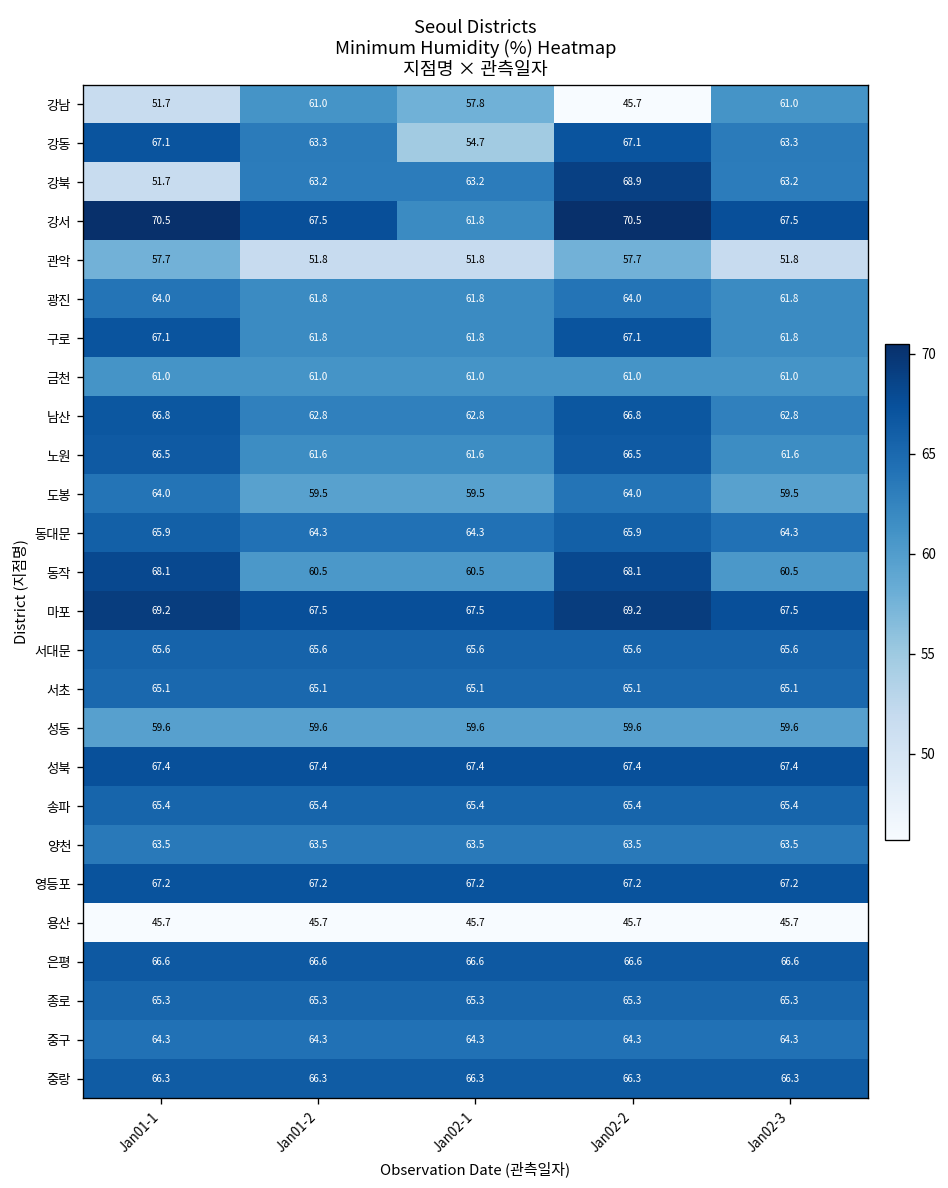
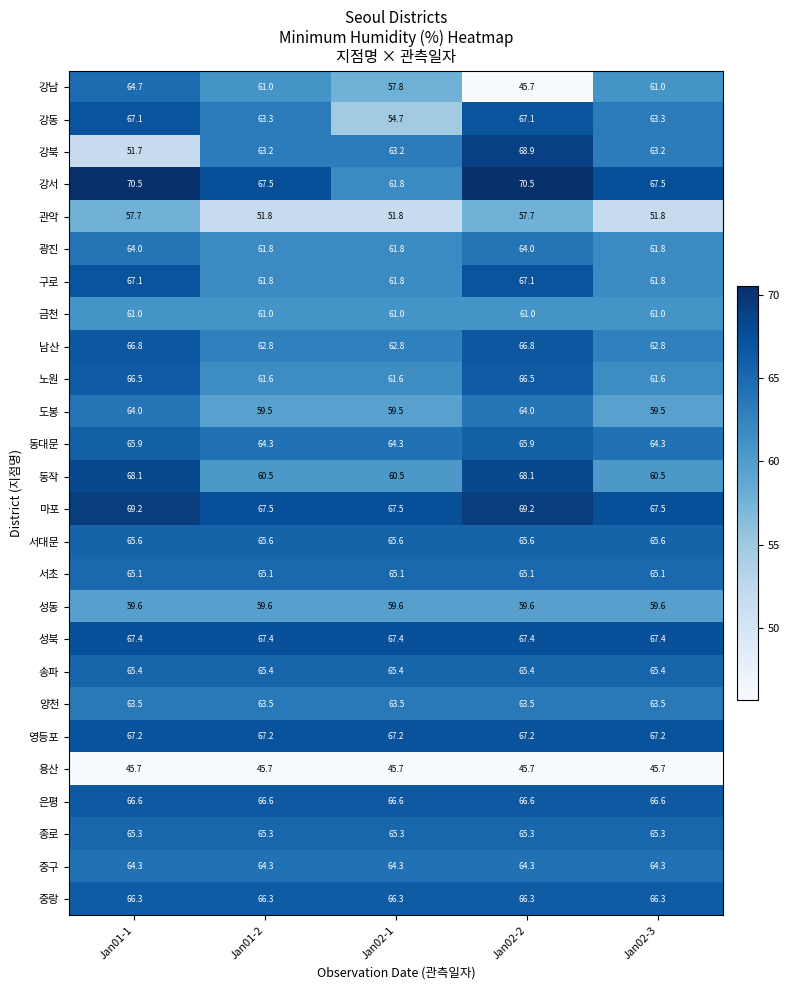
강남, Jan01-1: 51.7 -> 64.7
